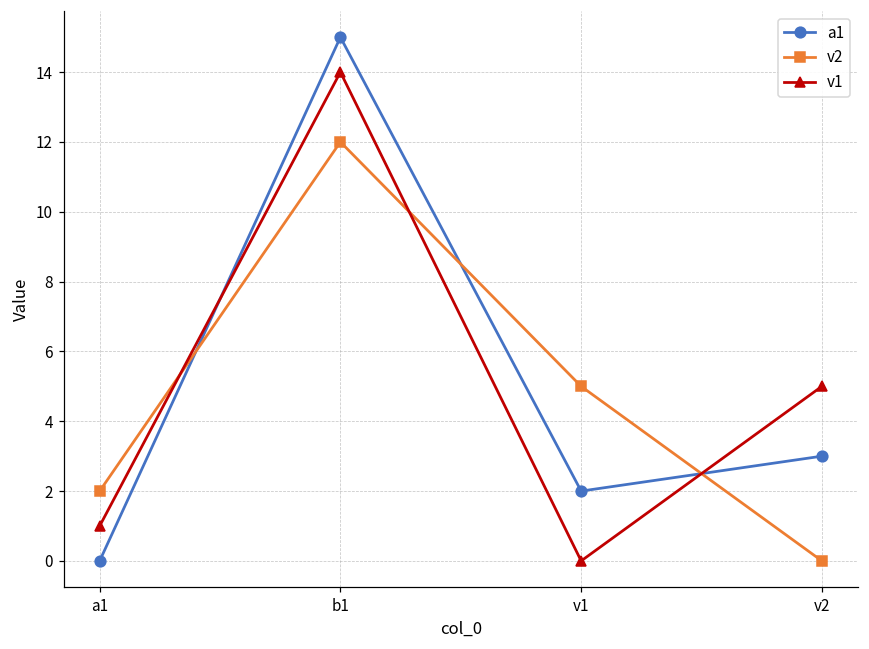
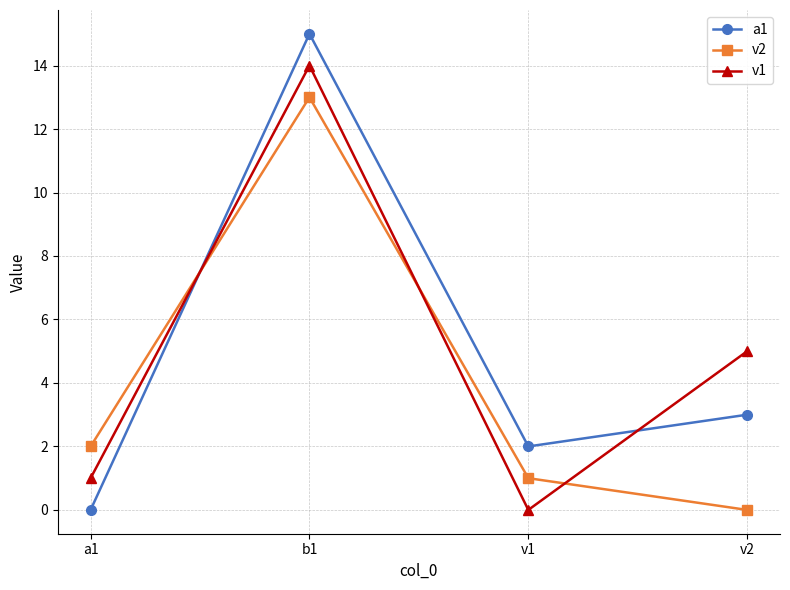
v2, b1: 12 -> 13
v2, v1: 5 -> 1
